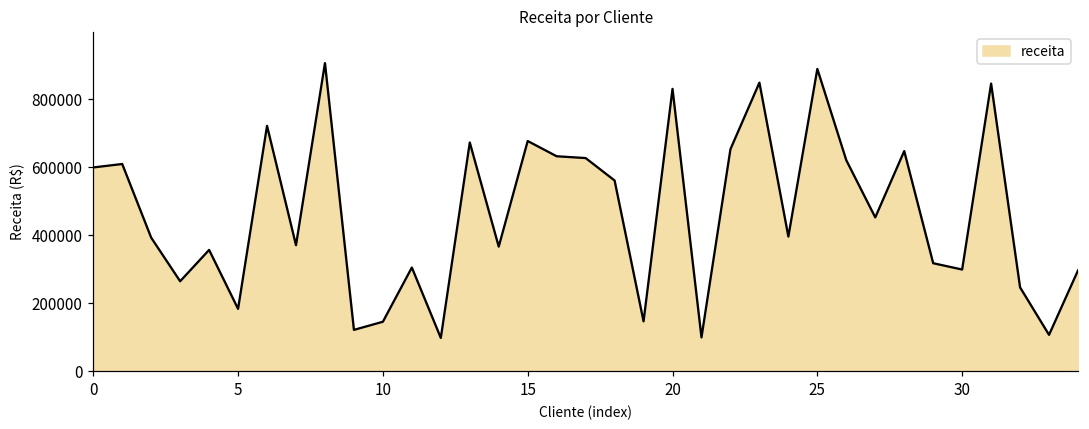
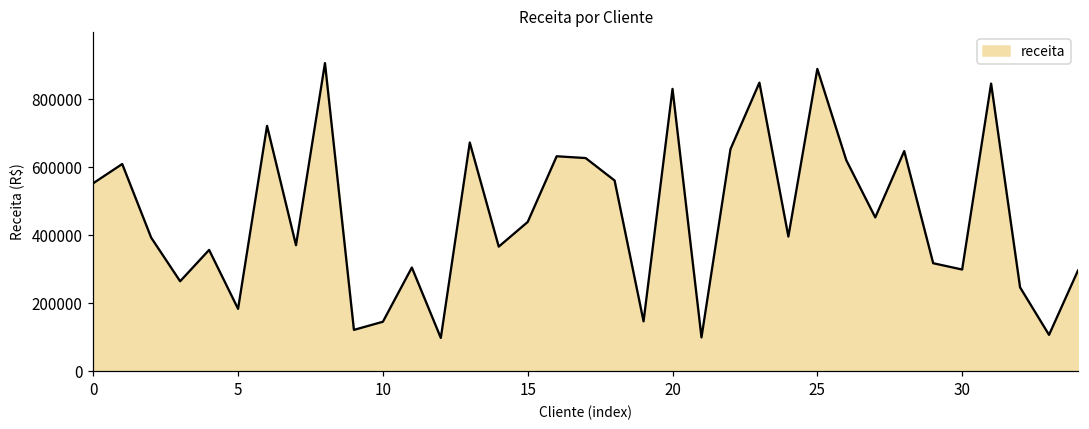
0: 600000 -> 550000
15: 680000 -> 440000
